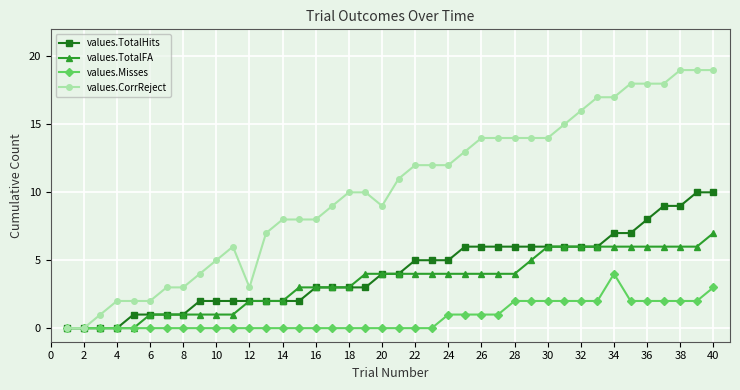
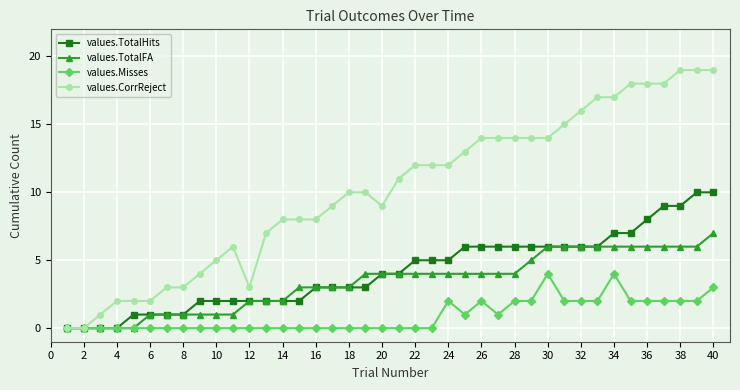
values.Misses, 24: 1 -> 2
values.Misses, 26: 1 -> 2
values.Misses, 30: 2 -> 4
